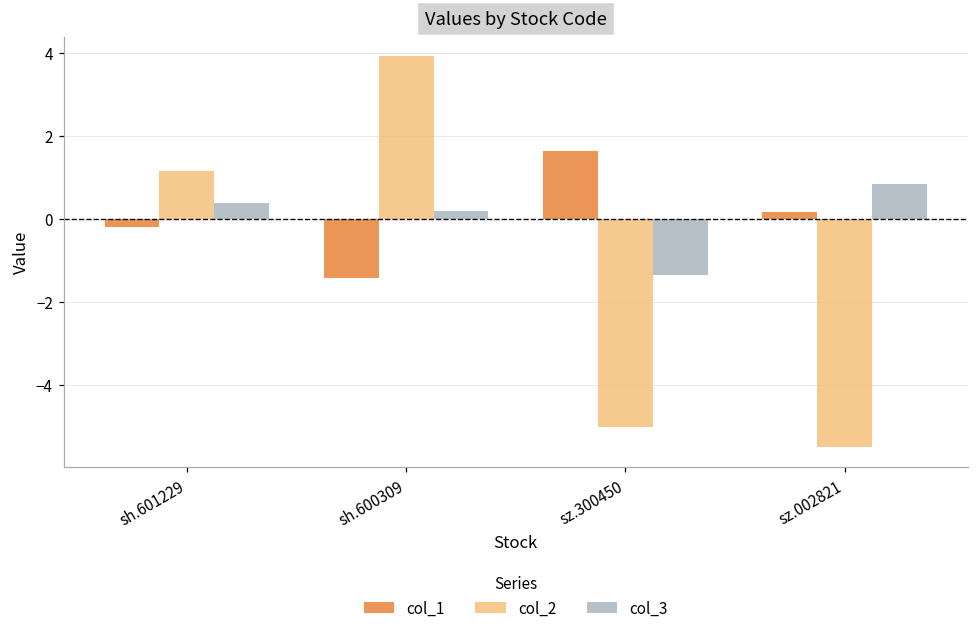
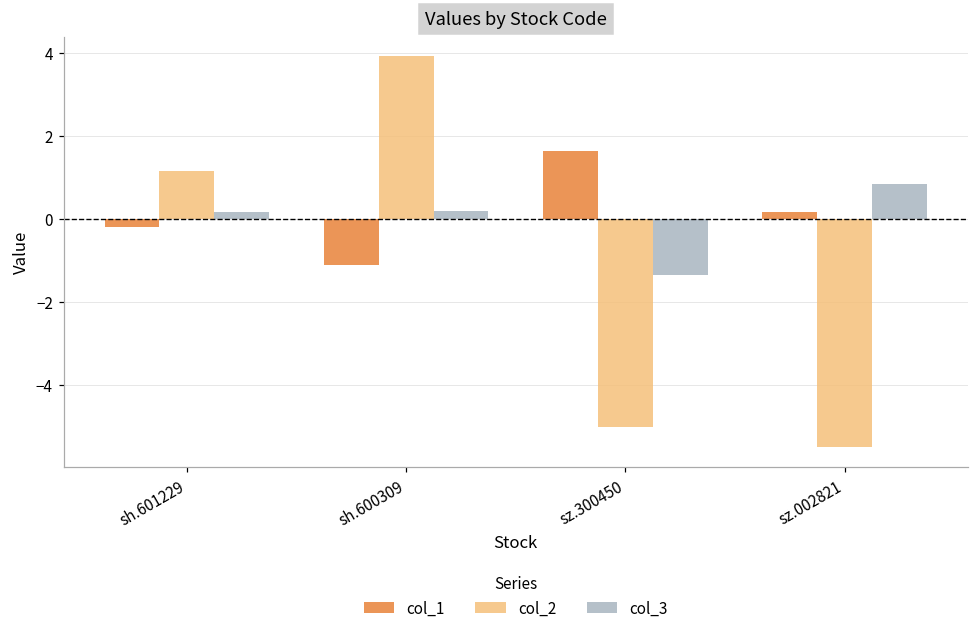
col_3, sh.601229: 0.4 -> 0.2
col_1, sh.600309: -1.4 -> -1.1
